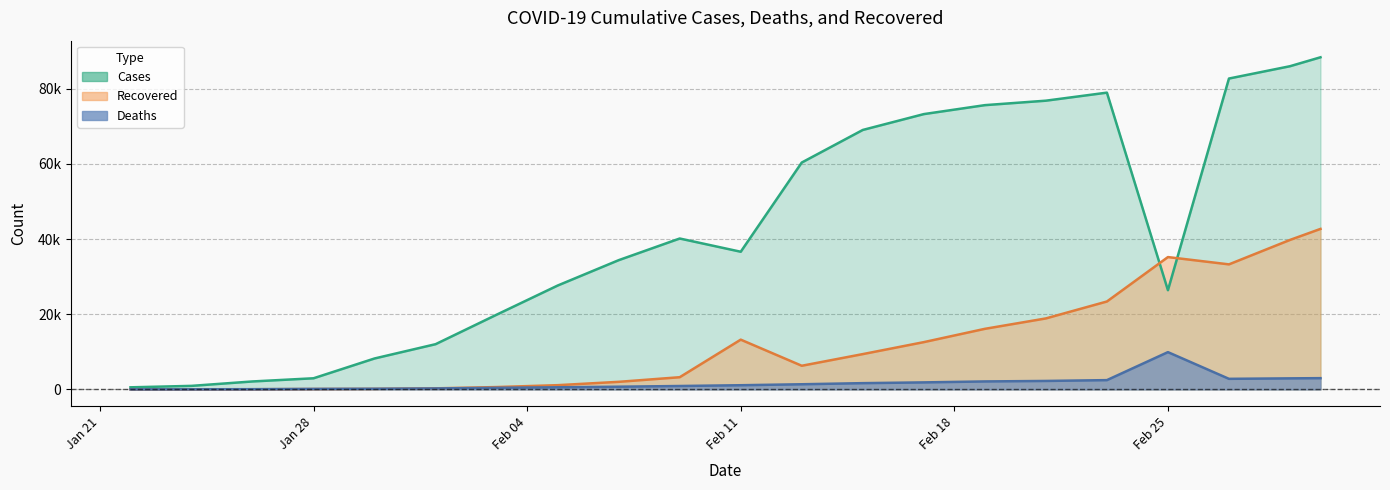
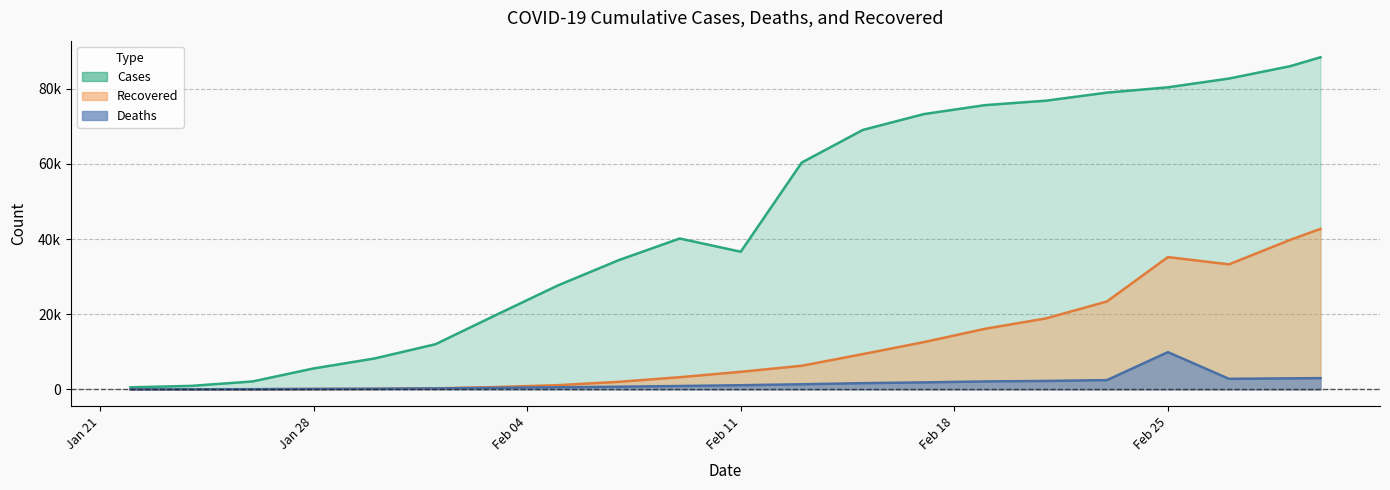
Cases, Jan 28: 3000 -> 6000
Recovered, Feb 11: 13000 -> 5000
Cases, Feb 25: 26000 -> 80000
